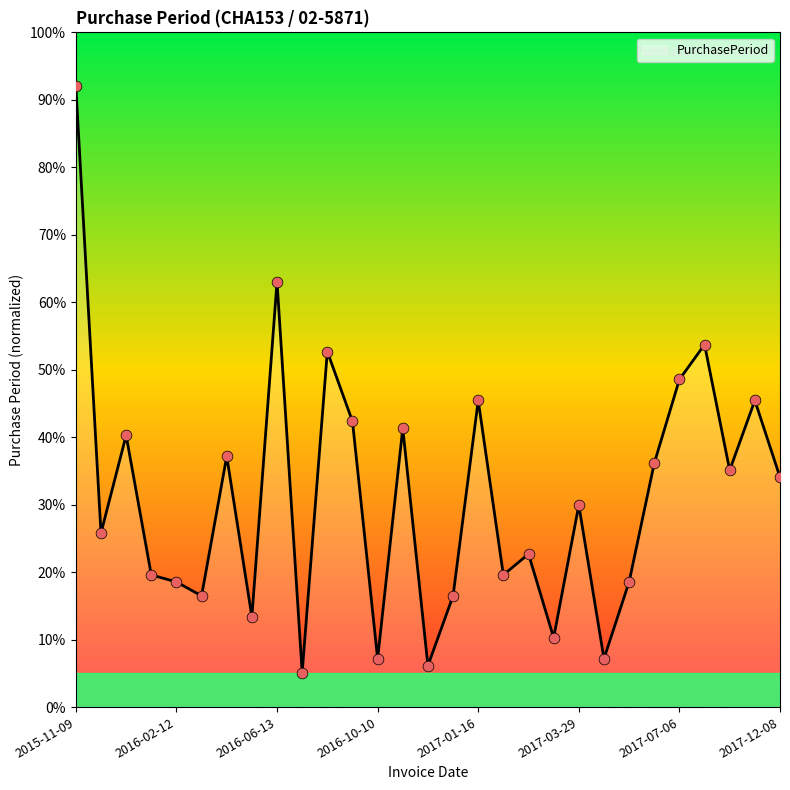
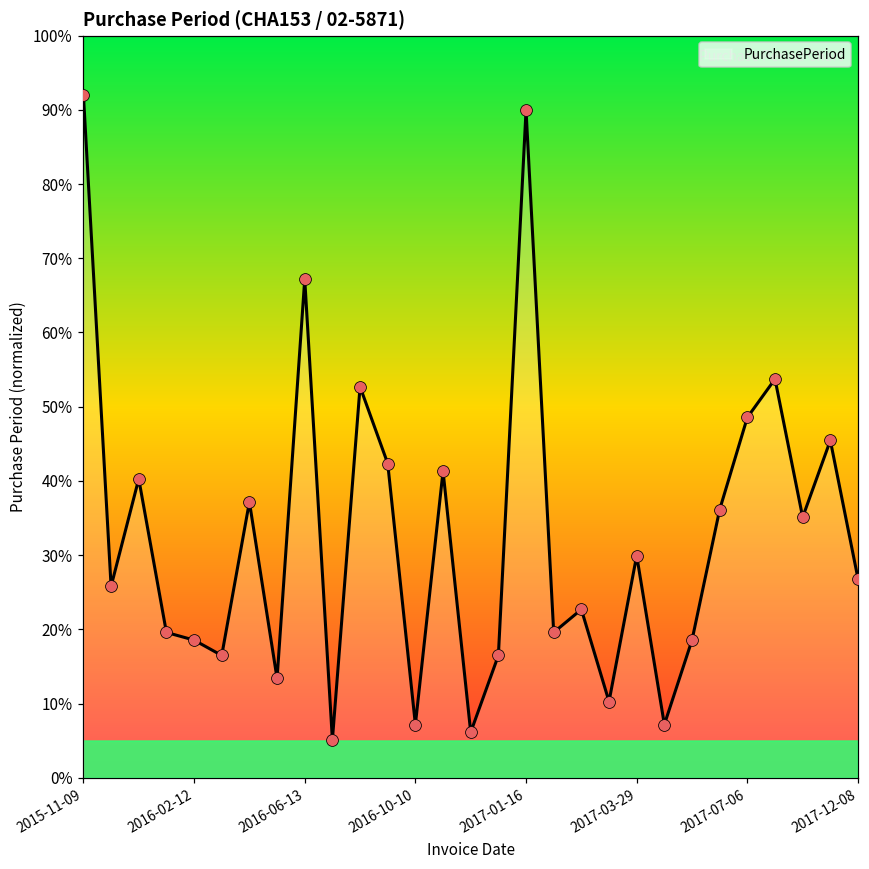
2016-06-13: 63% -> 67%
2017-01-16: 45% -> 90%
2017-12-08: 34% -> 27%
